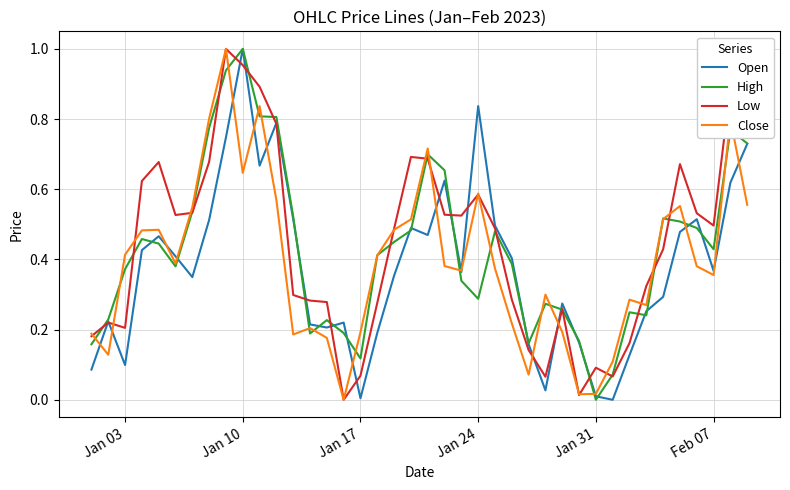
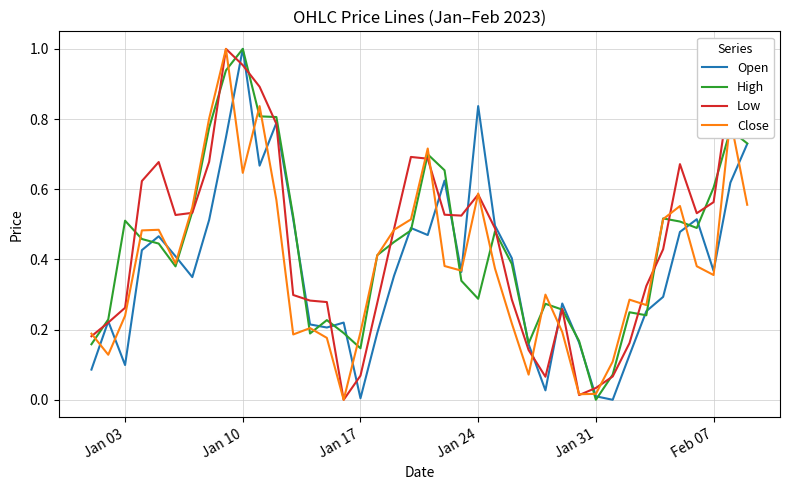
High, Jan 03: 0.37 -> 0.51
Low, Jan 03: 0.20 -> 0.26
Close, Jan 03: 0.41 -> 0.24
High, Jan 17: 0.12 -> 0.15
Low, Jan 31: 0.09 -> 0.03
High, Feb 07: 0.43 -> 0.60
Low, Feb 07: 0.50 -> 0.56
